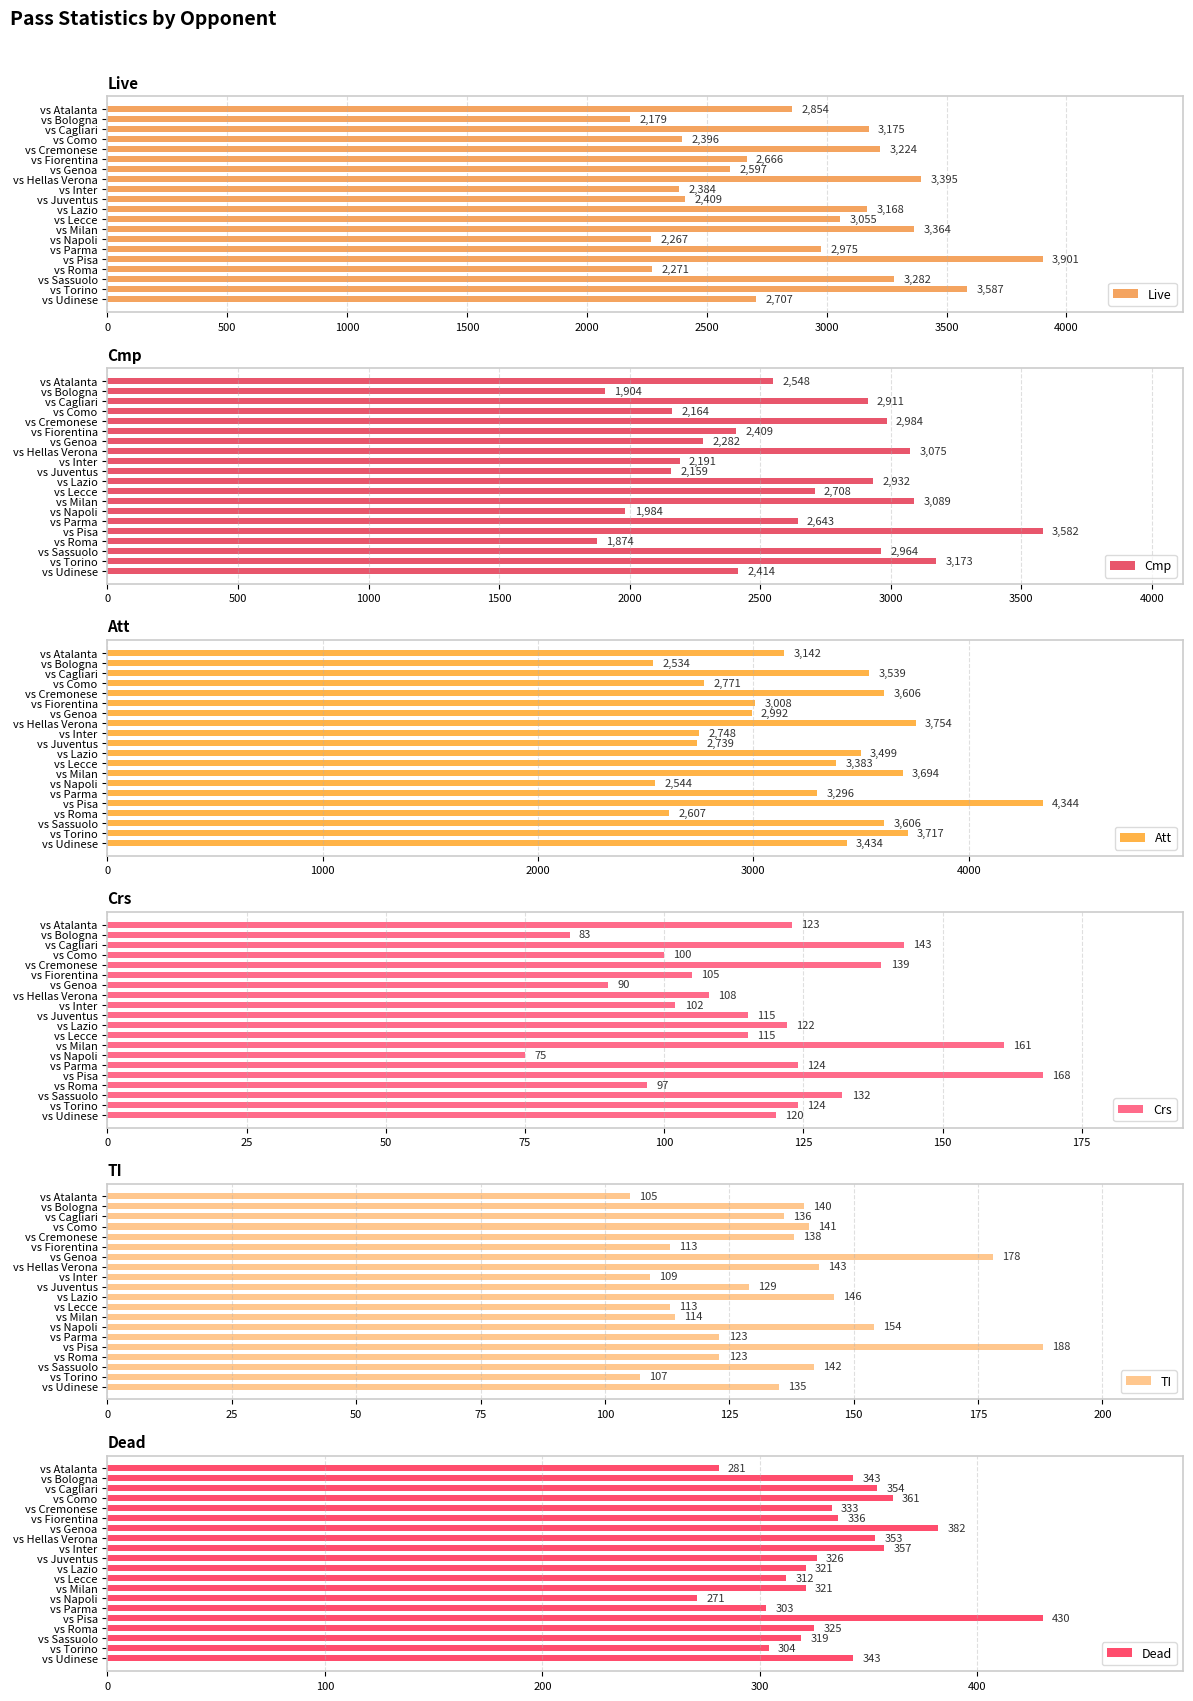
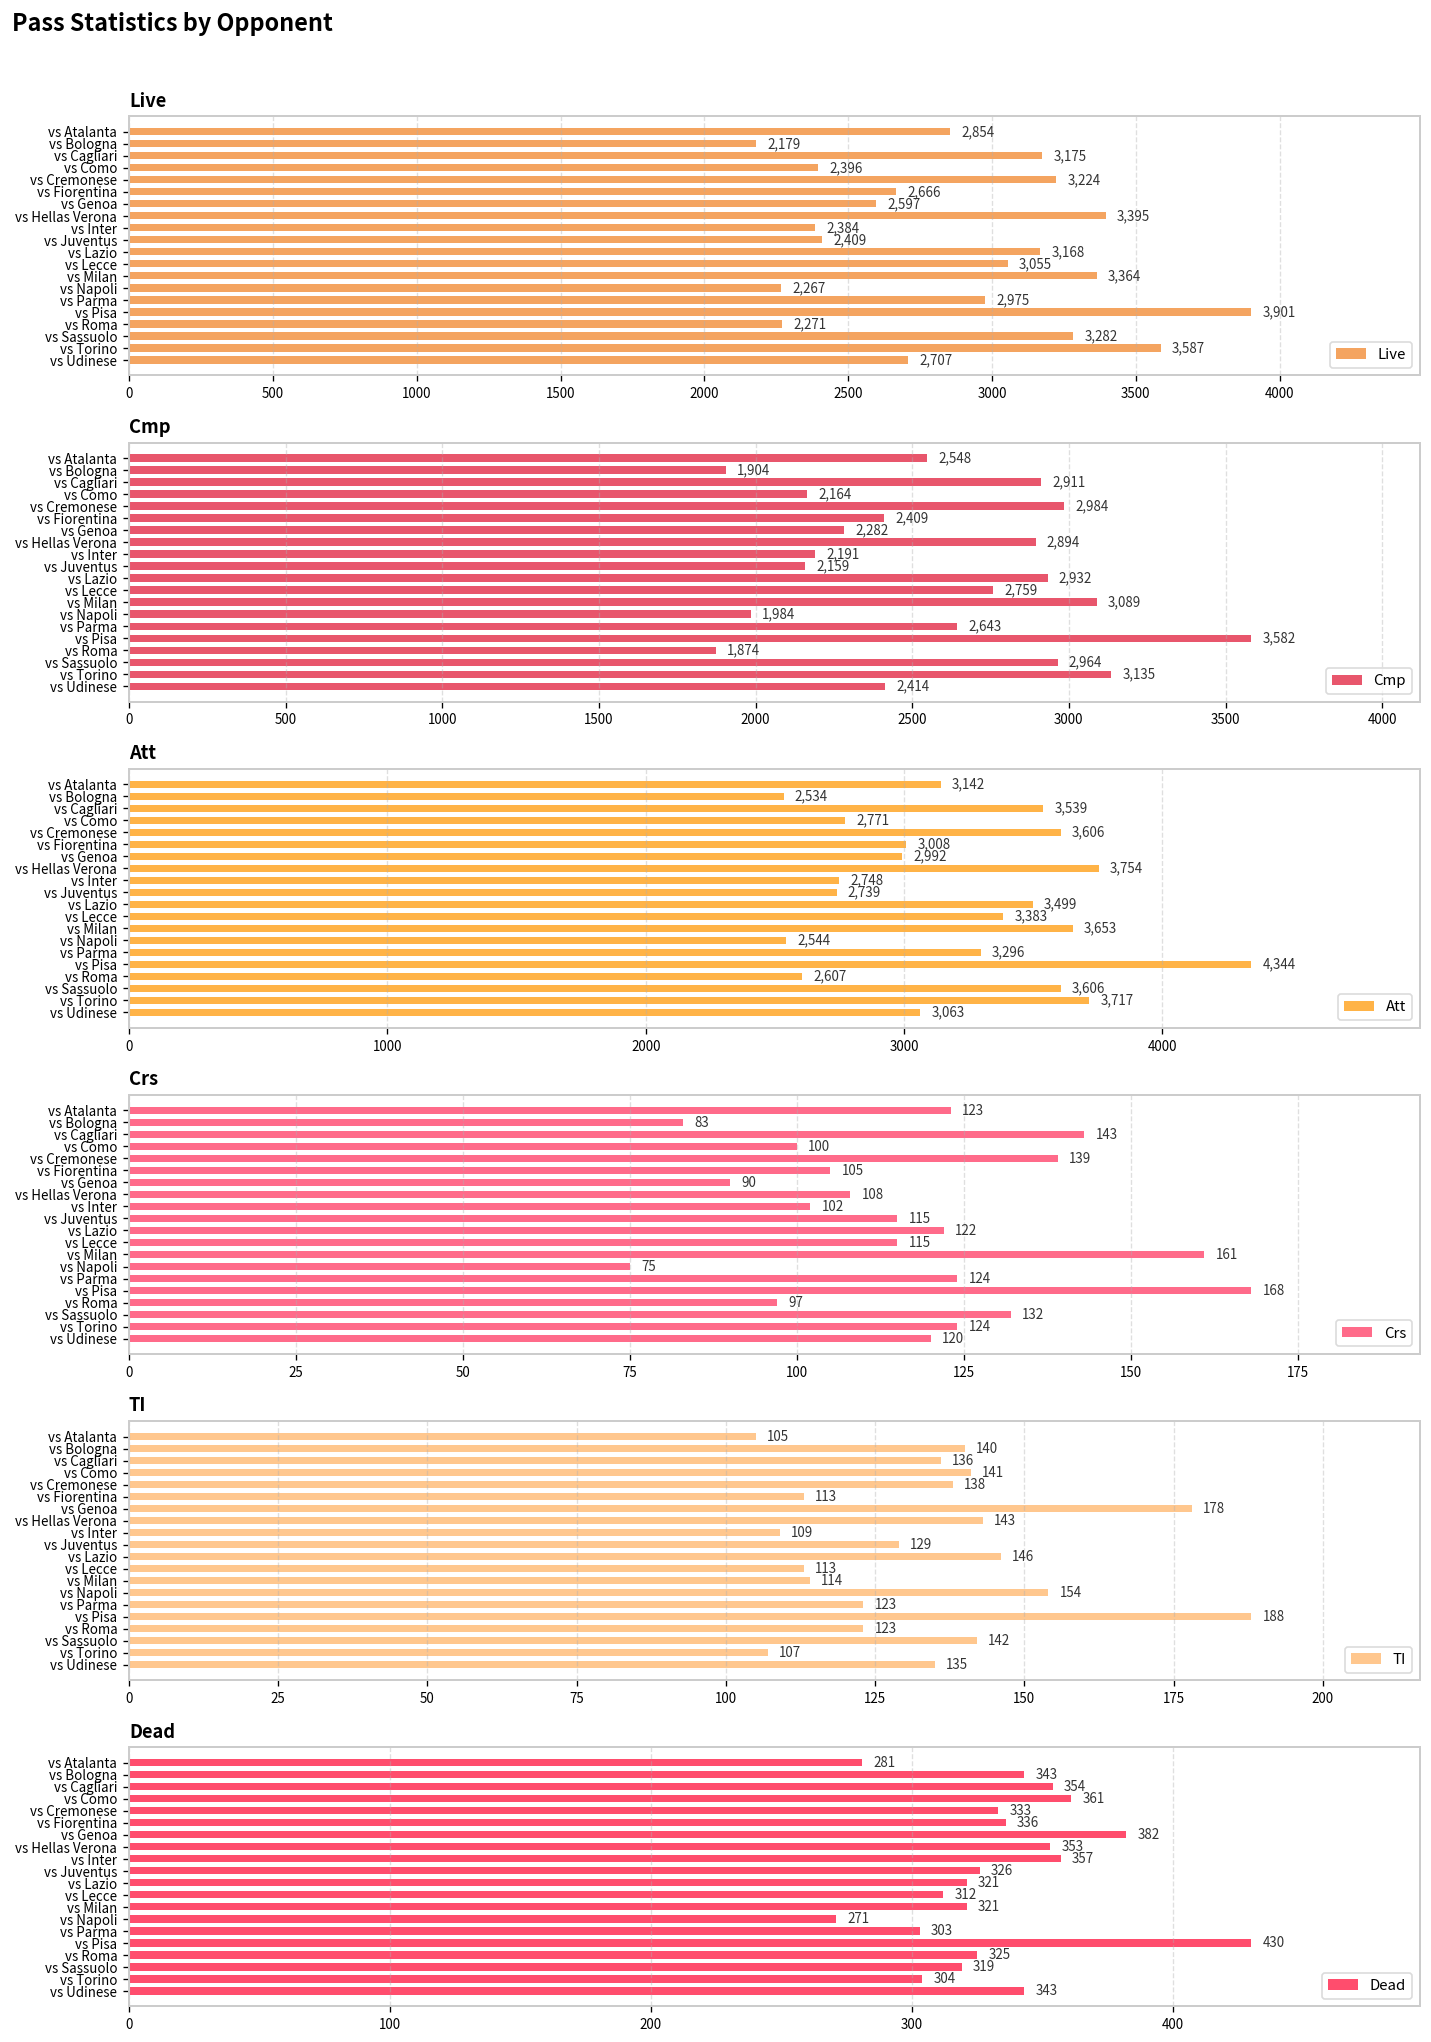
Cmp, vs Hellas Verona: 3,075 -> 2,894
Cmp, vs Lecce: 2,708 -> 2,759
Cmp, vs Torino: 3,173 -> 3,135
Att, vs Milan: 3,694 -> 3,653
Att, vs Udinese: 3,434 -> 3,063
